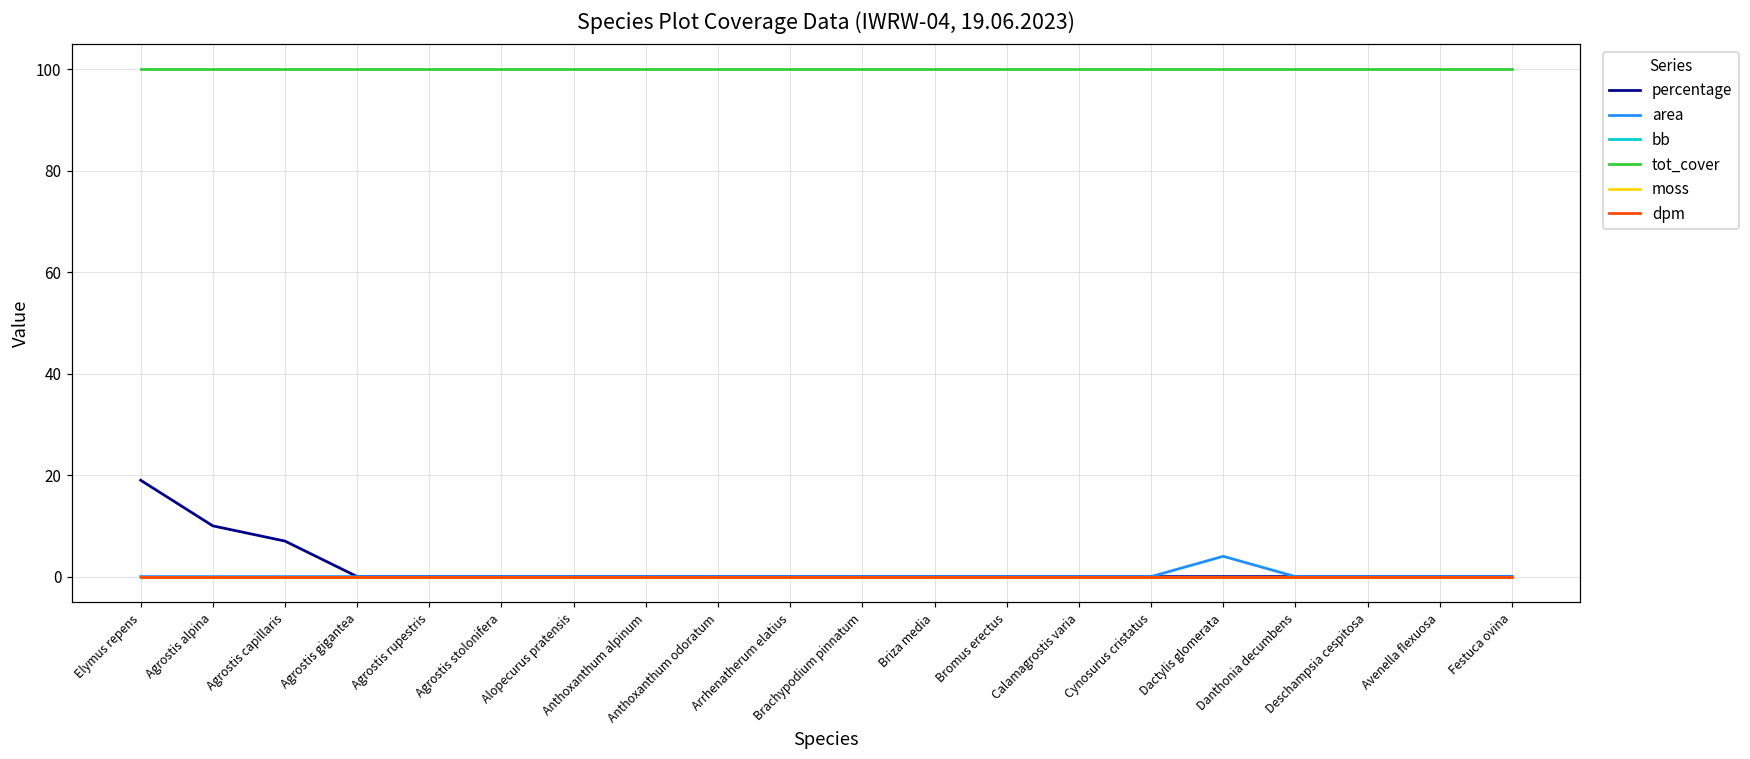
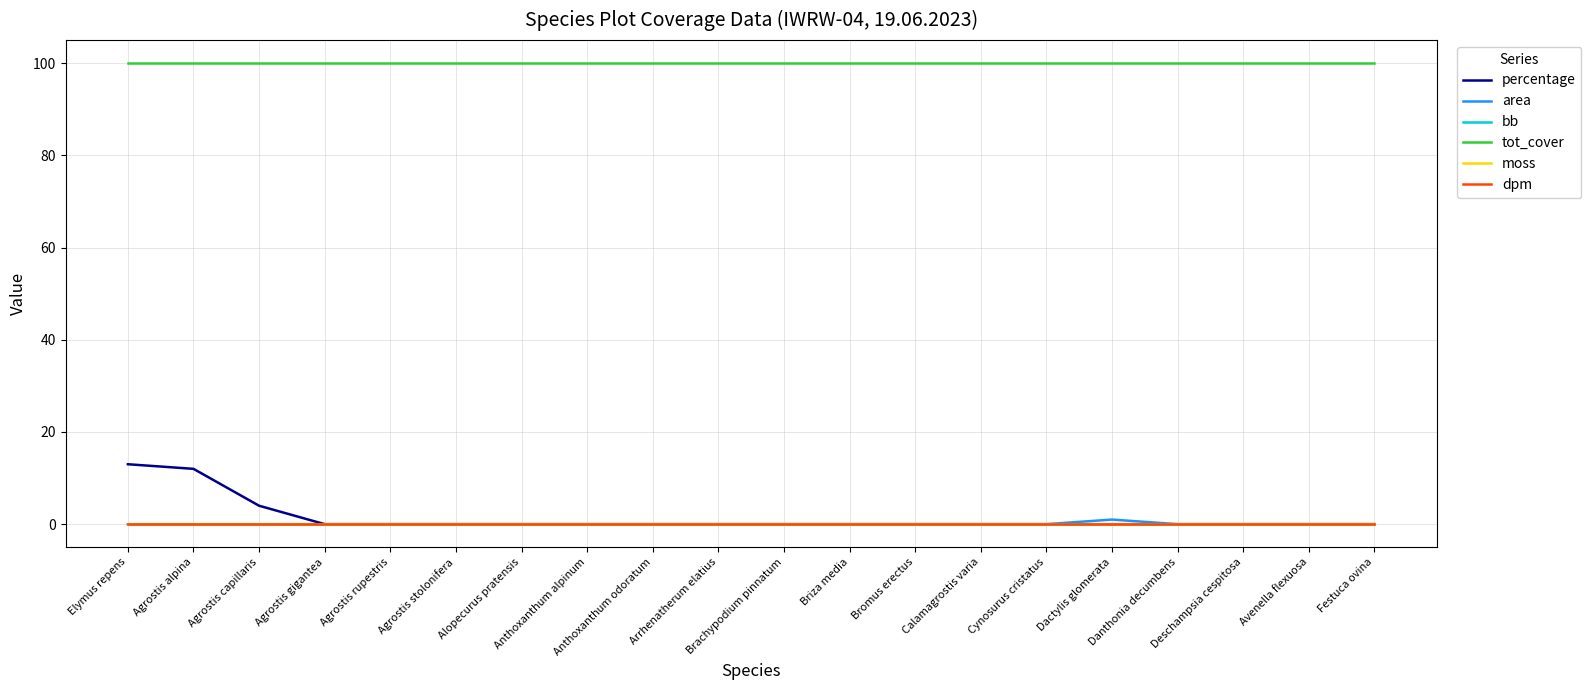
percentage, Elymus repens: 19 -> 13
percentage, Agrostis alpina: 10 -> 12
percentage, Agrostis capillaris: 7 -> 4
area, Dactylis glomerata: 4 -> 1
